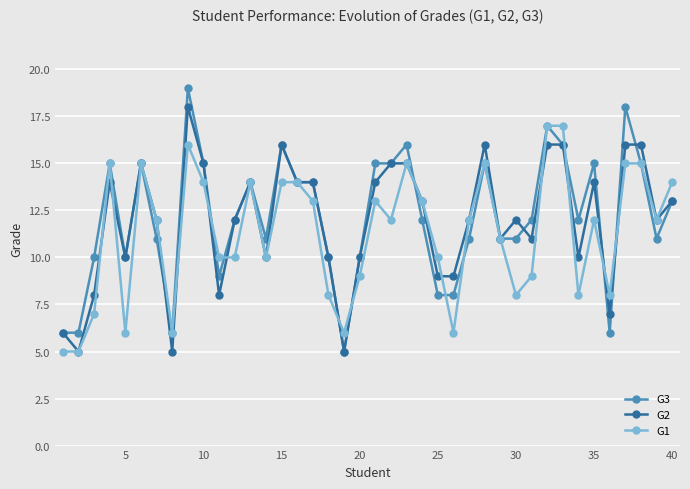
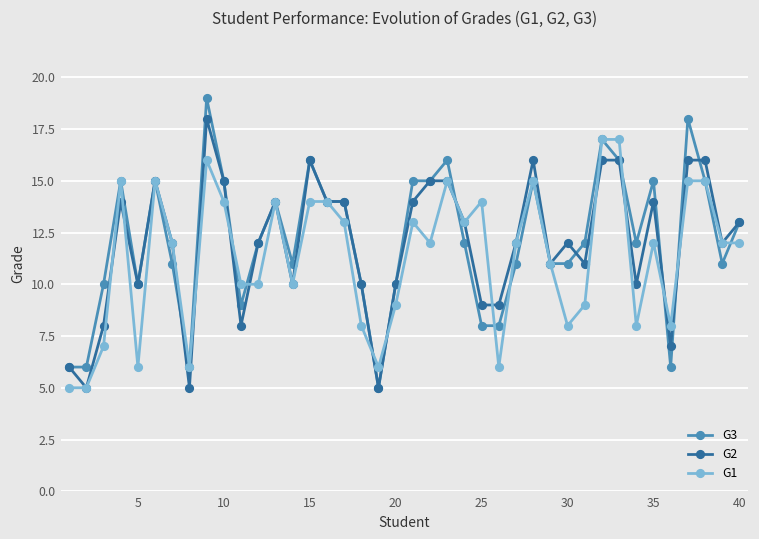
G1, 25: 10 -> 14
G1, 40: 14 -> 12
